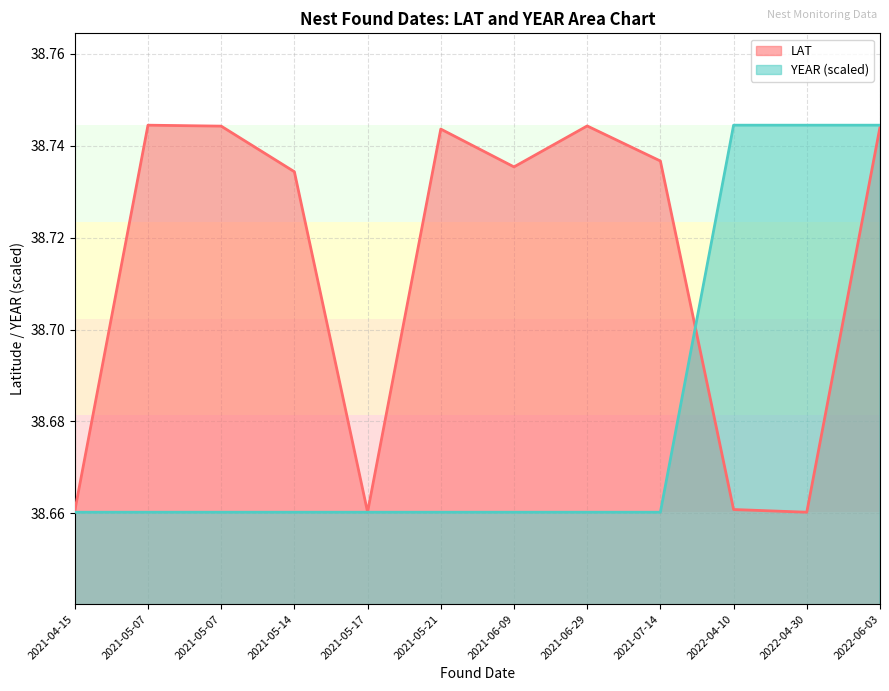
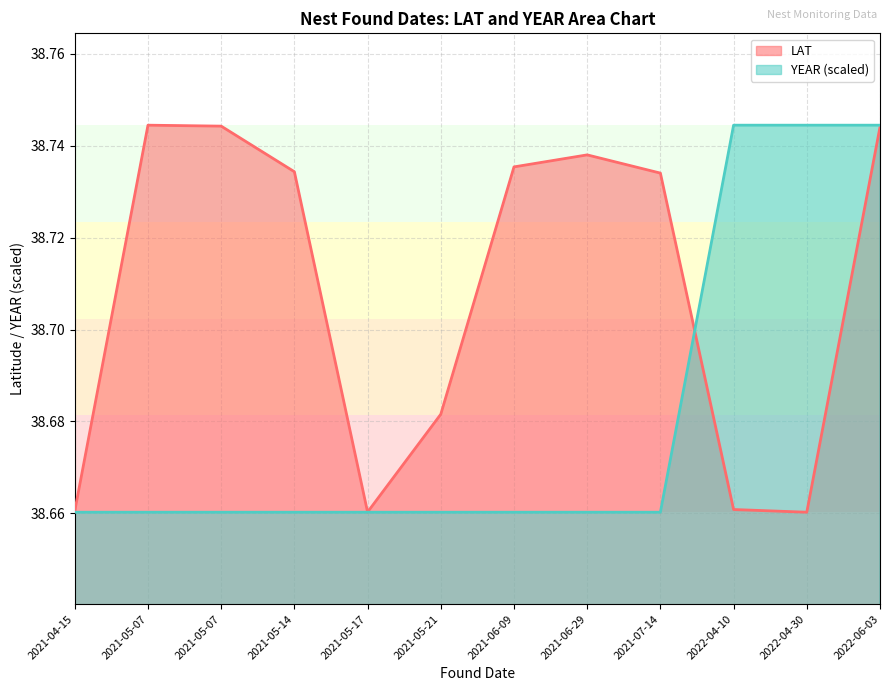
LAT, 2021-05-21: 38.744 -> 38.682
LAT, 2021-06-29: 38.744 -> 38.738
LAT, 2021-07-14: 38.737 -> 38.734
